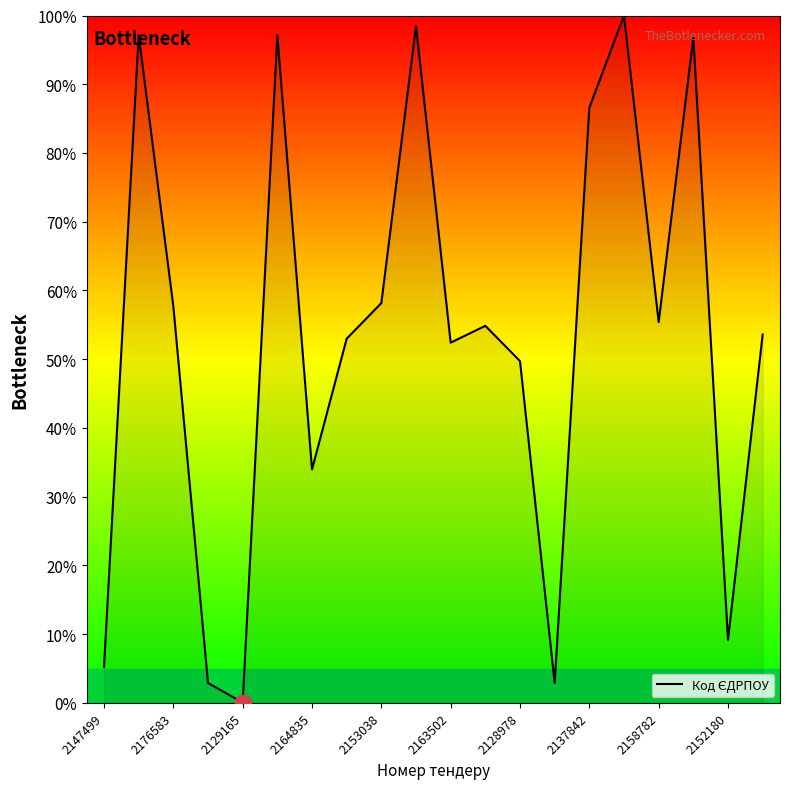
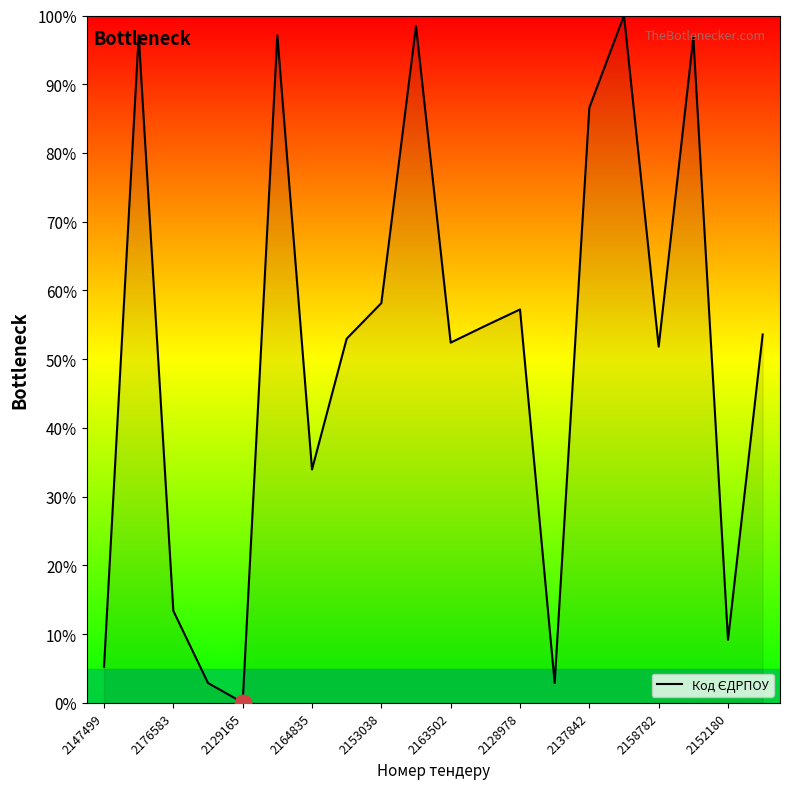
Код ЄДРПОУ, 2176583: 58% -> 13%
Код ЄДРПОУ, 2128978: 50% -> 57%
Код ЄДРПОУ, 2158782: 55% -> 52%
